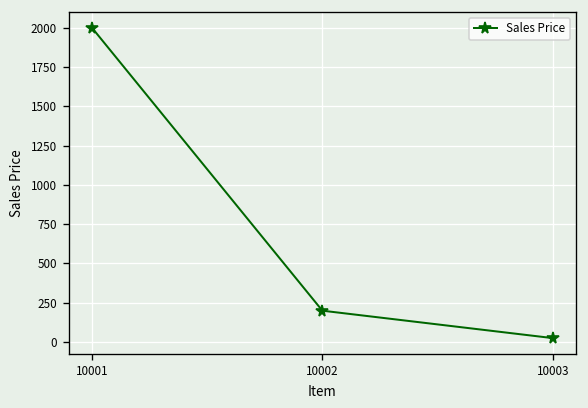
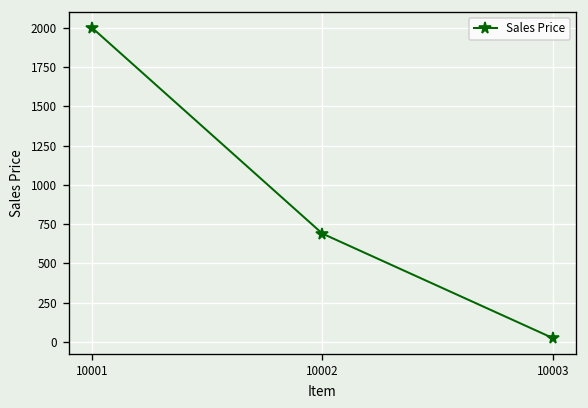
10002: 200 -> 690
